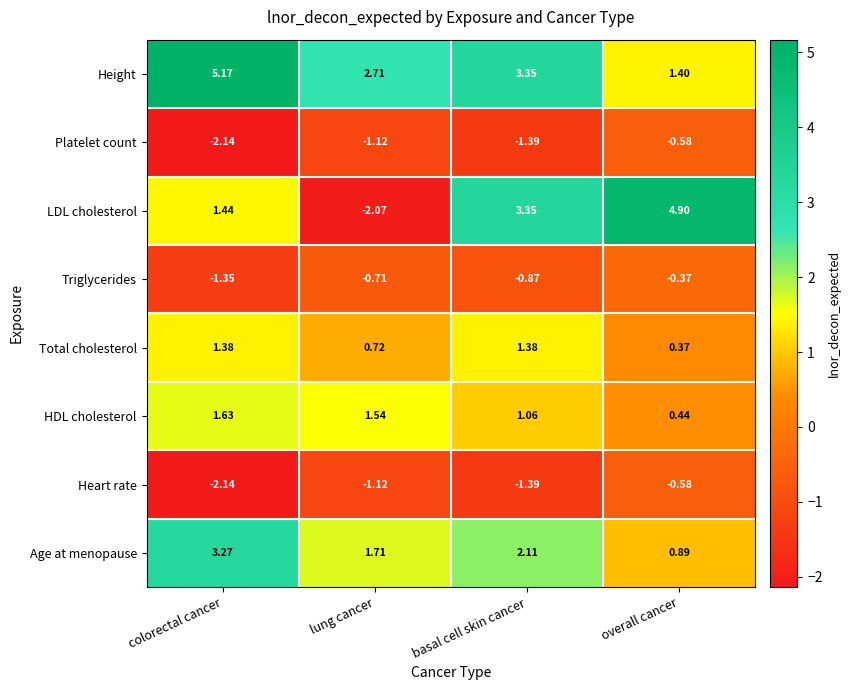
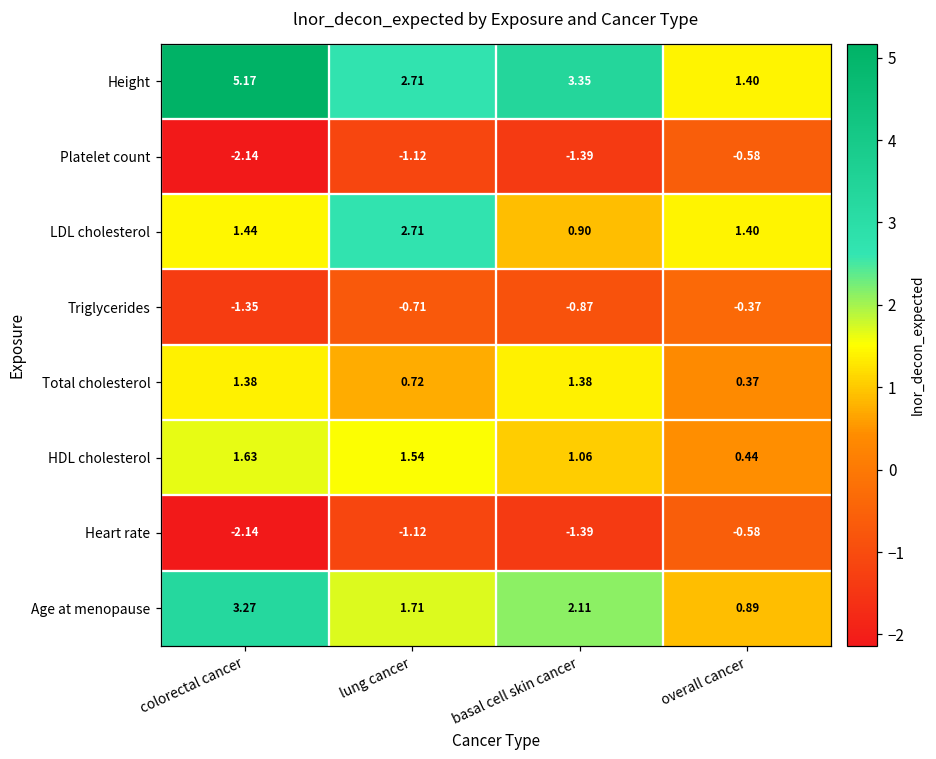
LDL cholesterol, lung cancer: -2.07 -> 2.71
LDL cholesterol, basal cell skin cancer: 3.35 -> 0.90
LDL cholesterol, overall cancer: 4.90 -> 1.40
